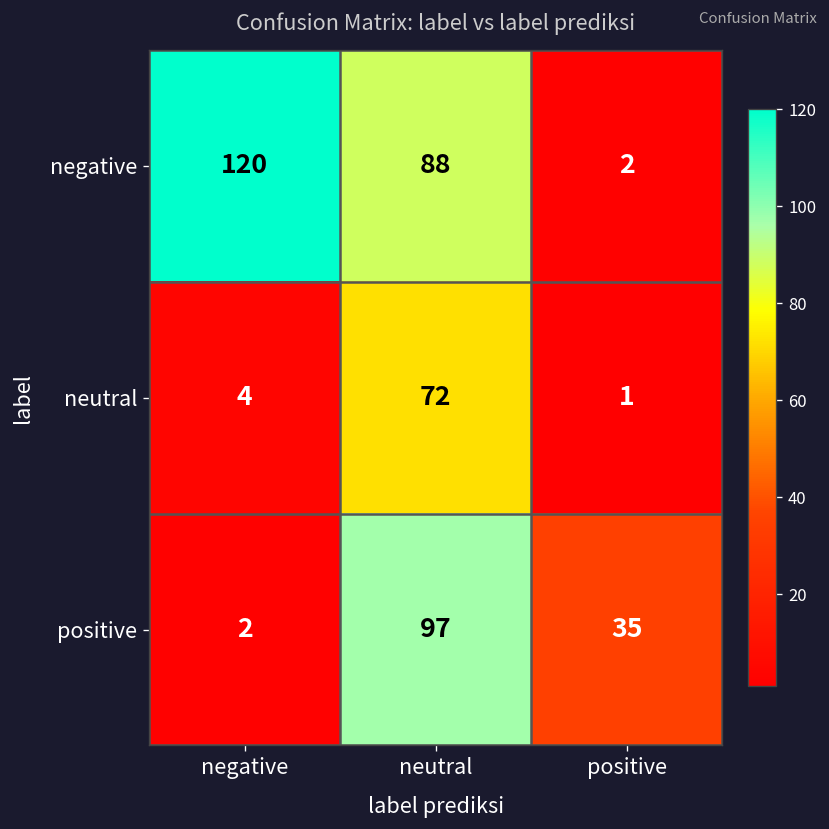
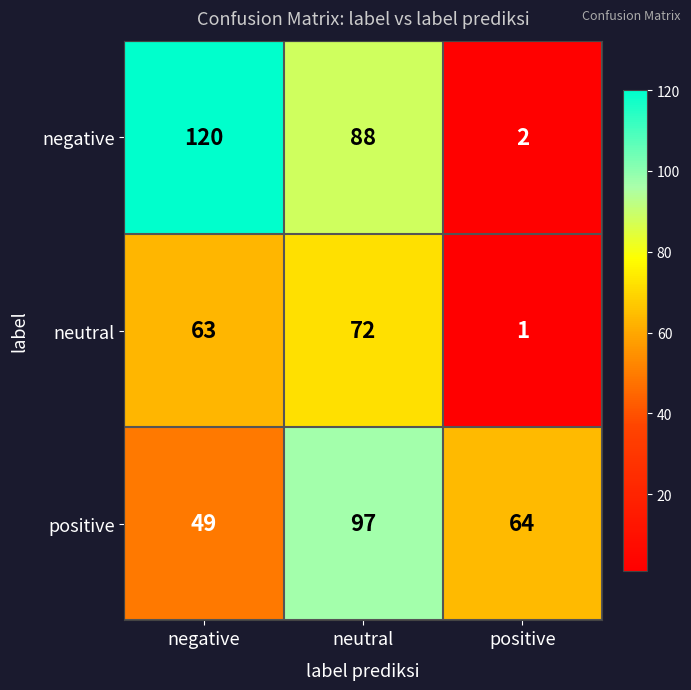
neutral, negative: 4 -> 63
positive, negative: 2 -> 49
positive, positive: 35 -> 64
